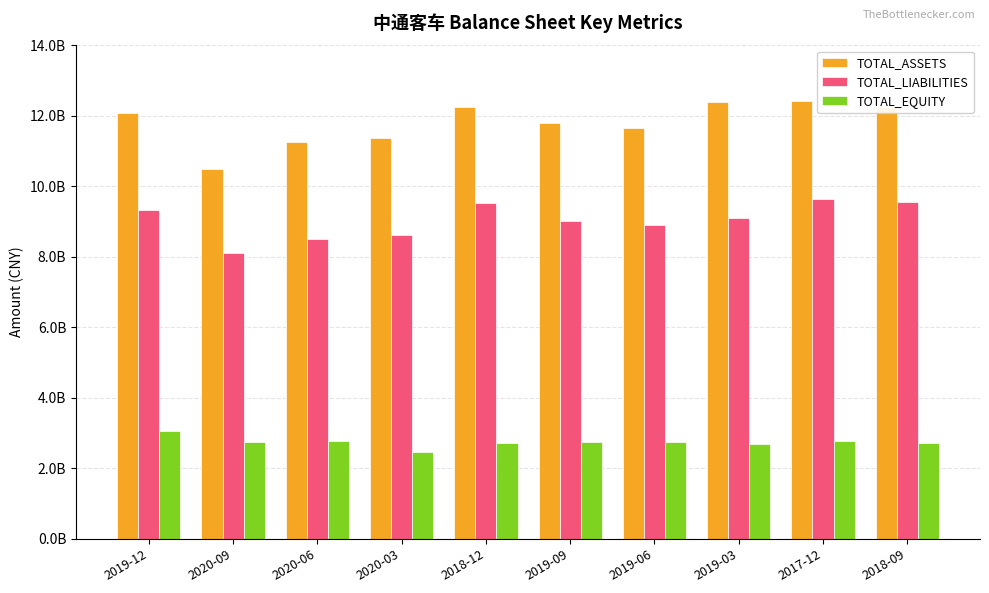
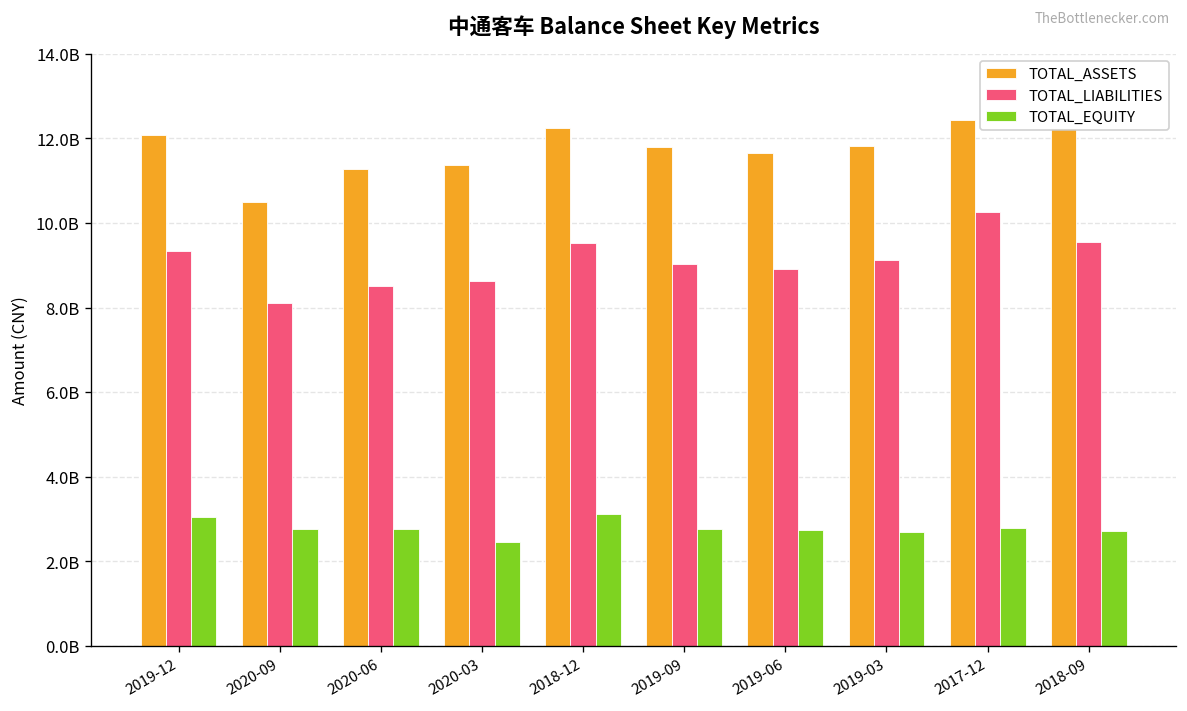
TOTAL_EQUITY, 2018-12: 2700000000 -> 3100000000
TOTAL_ASSETS, 2019-03: 12400000000 -> 11800000000
TOTAL_LIABILITIES, 2017-12: 9600000000 -> 10300000000
